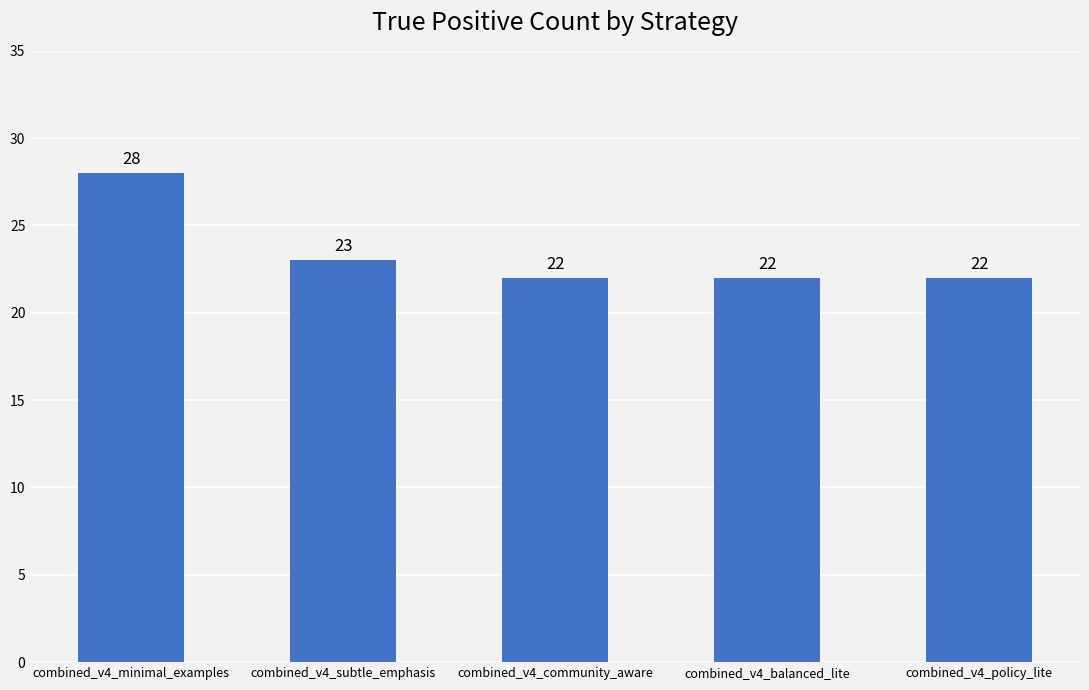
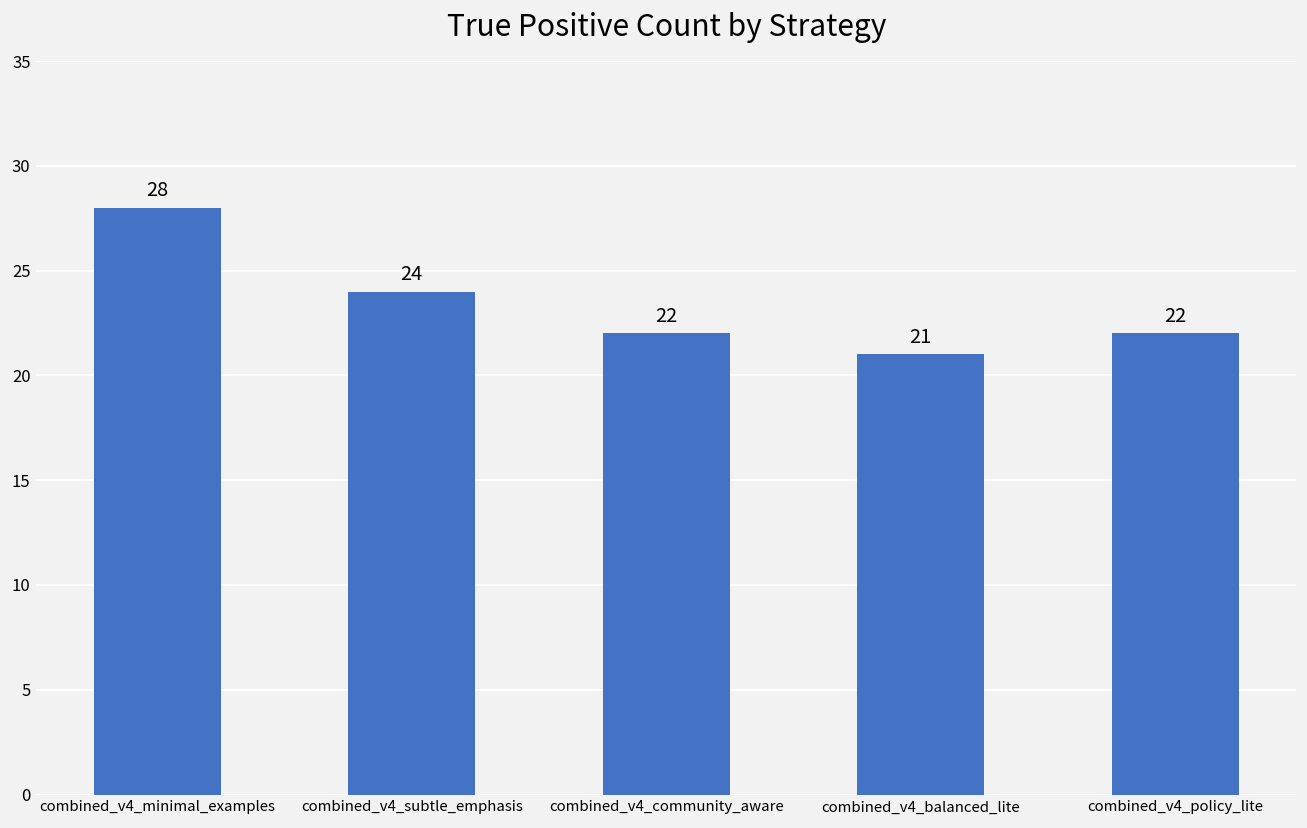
combined_v4_subtle_emphasis: 23 -> 24
combined_v4_balanced_lite: 22 -> 21
